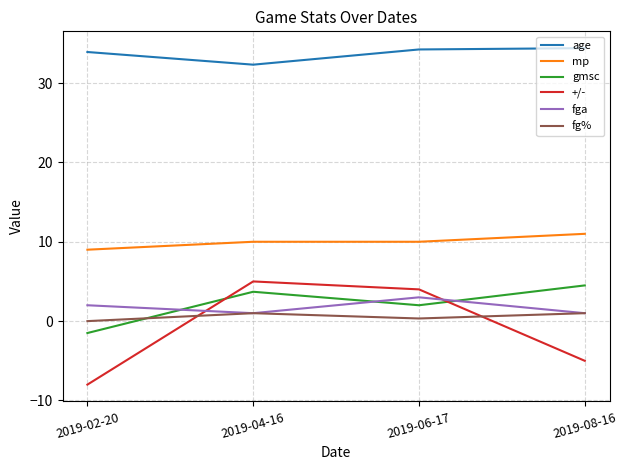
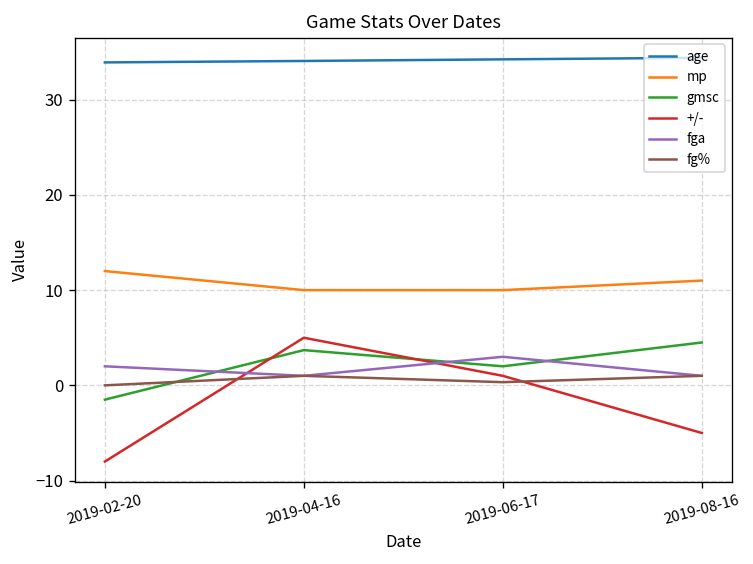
mp, 2019-02-20: 9 -> 12
age, 2019-04-16: 32 -> 34
+/-, 2019-06-17: 4 -> 1
